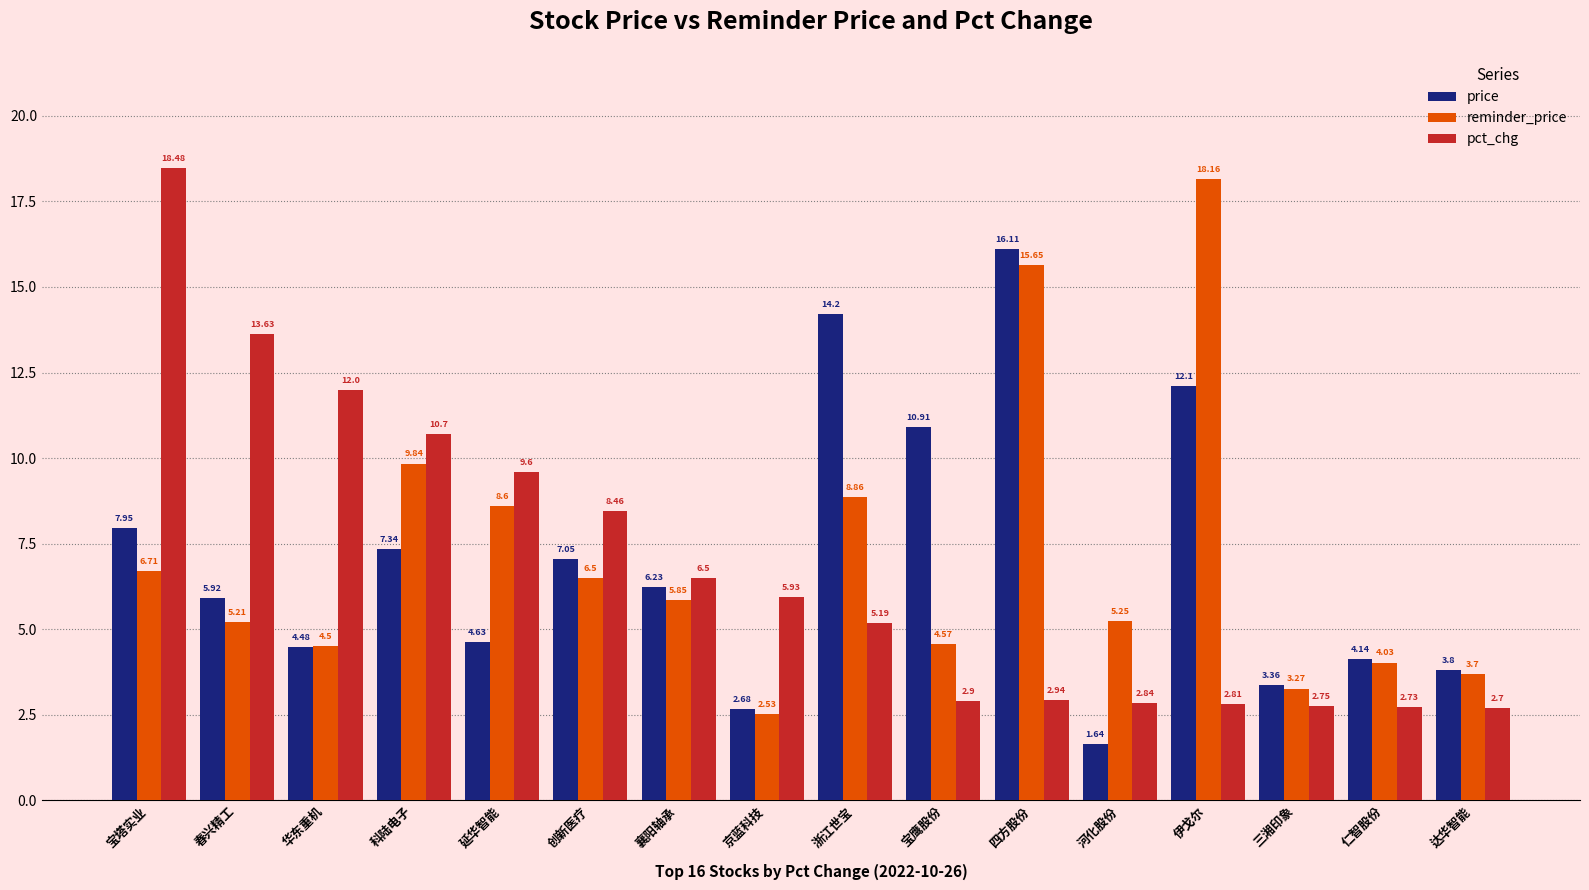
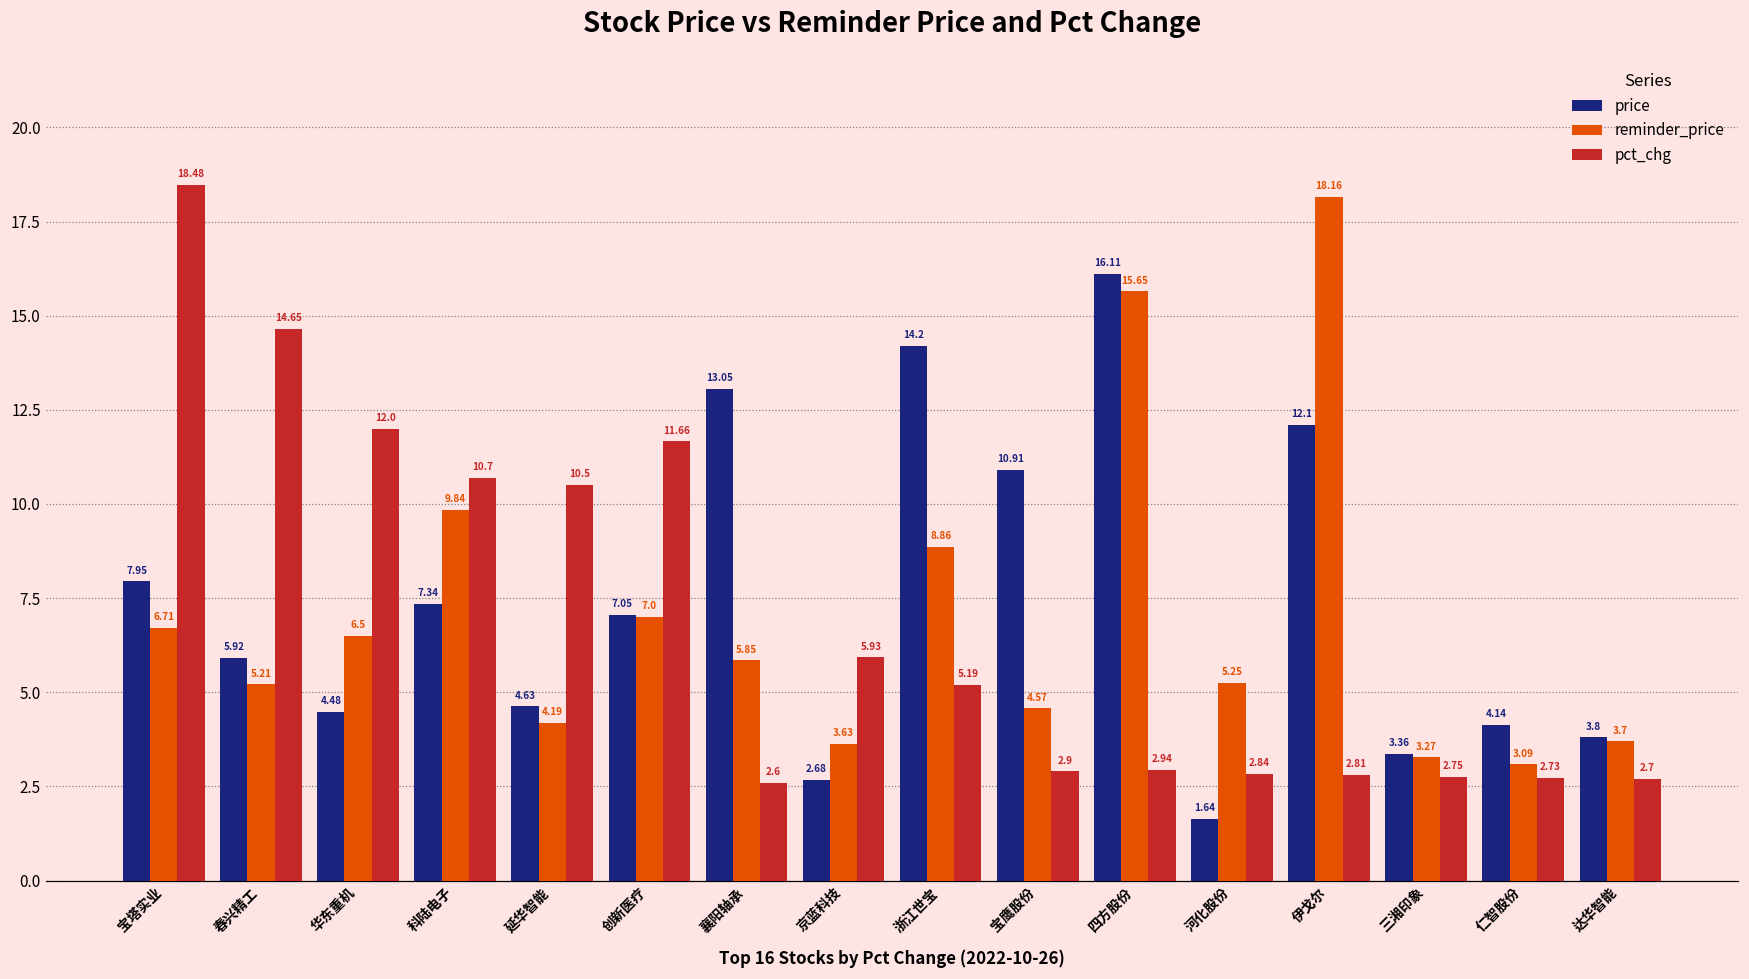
pct_chg, 春兴精工: 13.63 -> 14.65
reminder_price, 华东重机: 4.5 -> 6.5
reminder_price, 延华智能: 8.6 -> 4.19
pct_chg, 延华智能: 9.6 -> 10.5
reminder_price, 创新医疗: 6.5 -> 7.0
pct_chg, 创新医疗: 8.46 -> 11.66
price, 襄阳轴承: 6.23 -> 13.05
pct_chg, 襄阳轴承: 6.5 -> 2.6
reminder_price, 京蓝科技: 2.53 -> 3.63
reminder_price, 仁智股份: 4.03 -> 3.09
